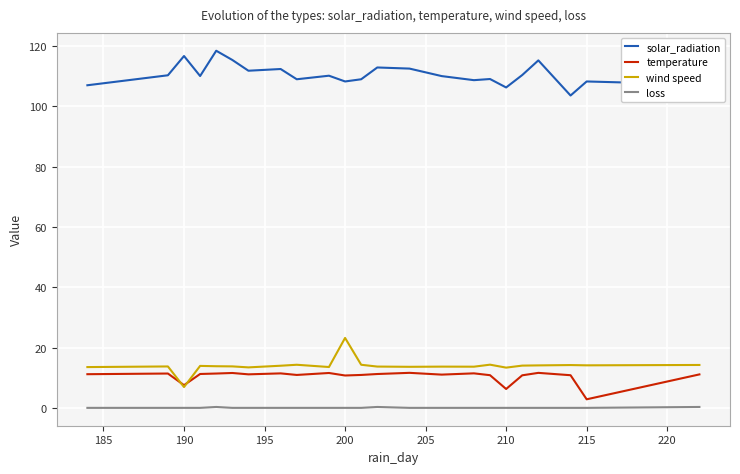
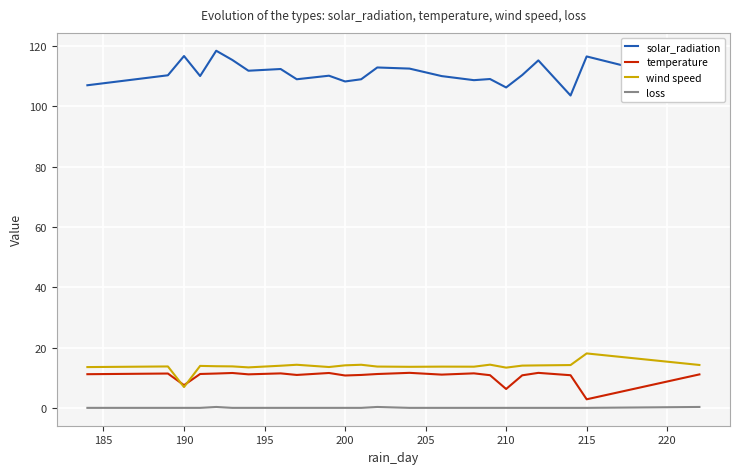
wind speed, 200: 23 -> 14
solar_radiation, 215: 108 -> 117
wind speed, 215: 14 -> 18
